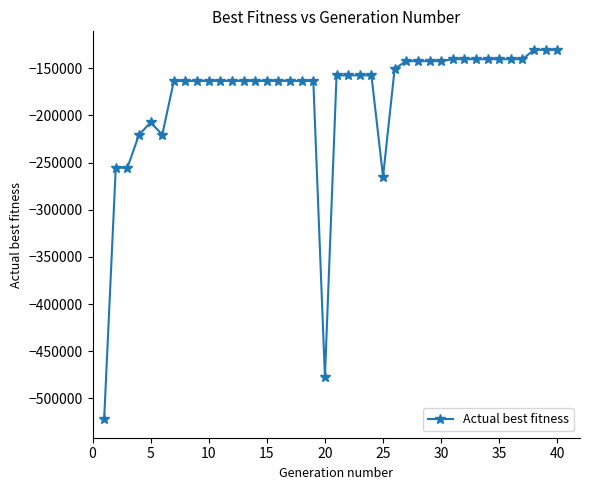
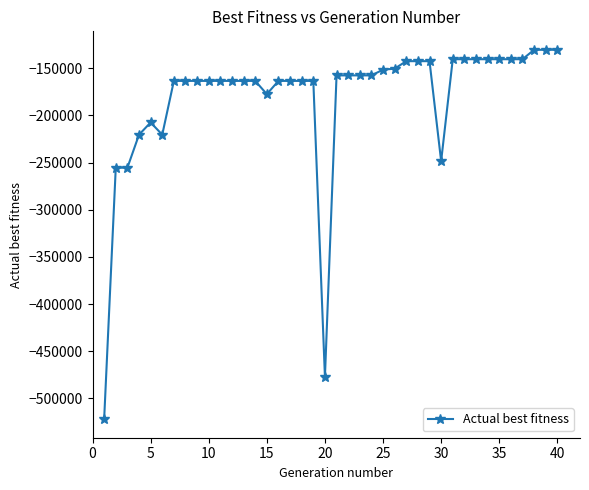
15: -160000 -> -180000
25: -270000 -> -150000
30: -140000 -> -250000
